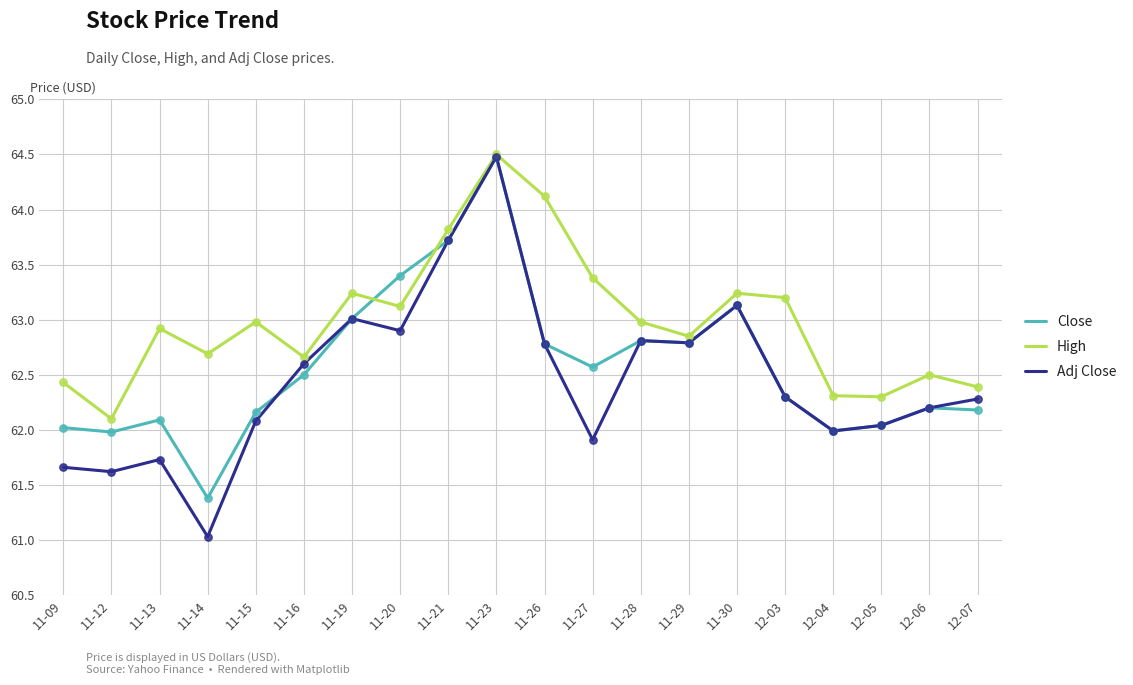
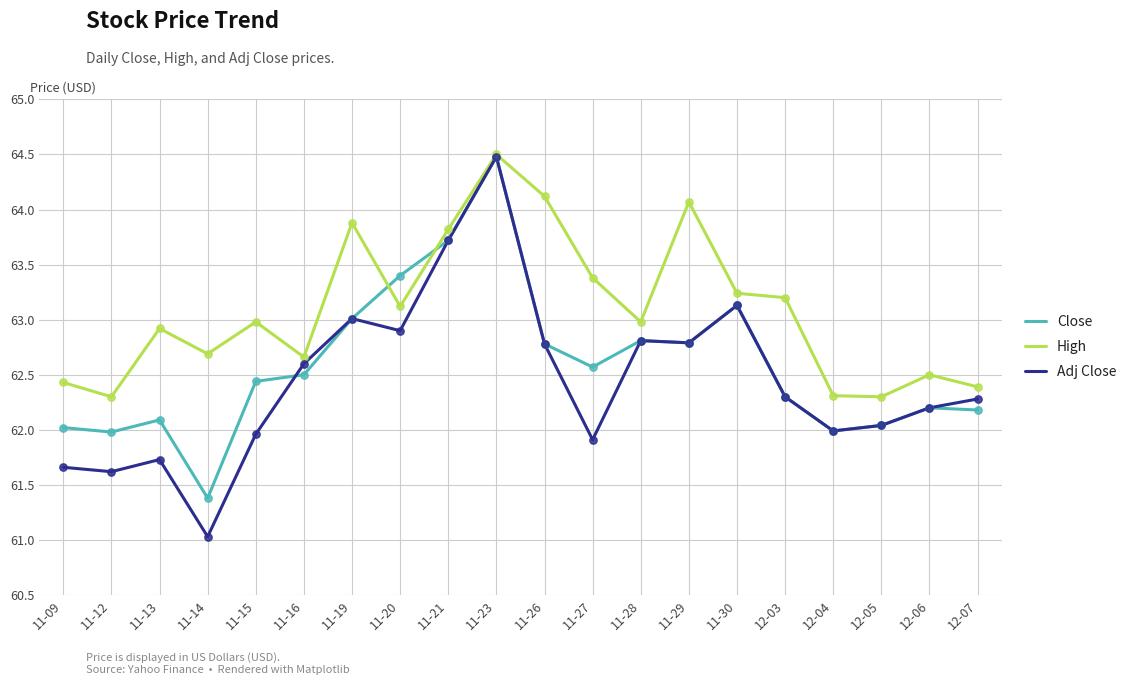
High, 11-12: 62.1 -> 62.3
Close, 11-15: 62.16 -> 62.44
Adj Close, 11-15: 62.08 -> 61.96
High, 11-19: 63.24 -> 63.88
High, 11-29: 62.85 -> 64.07
